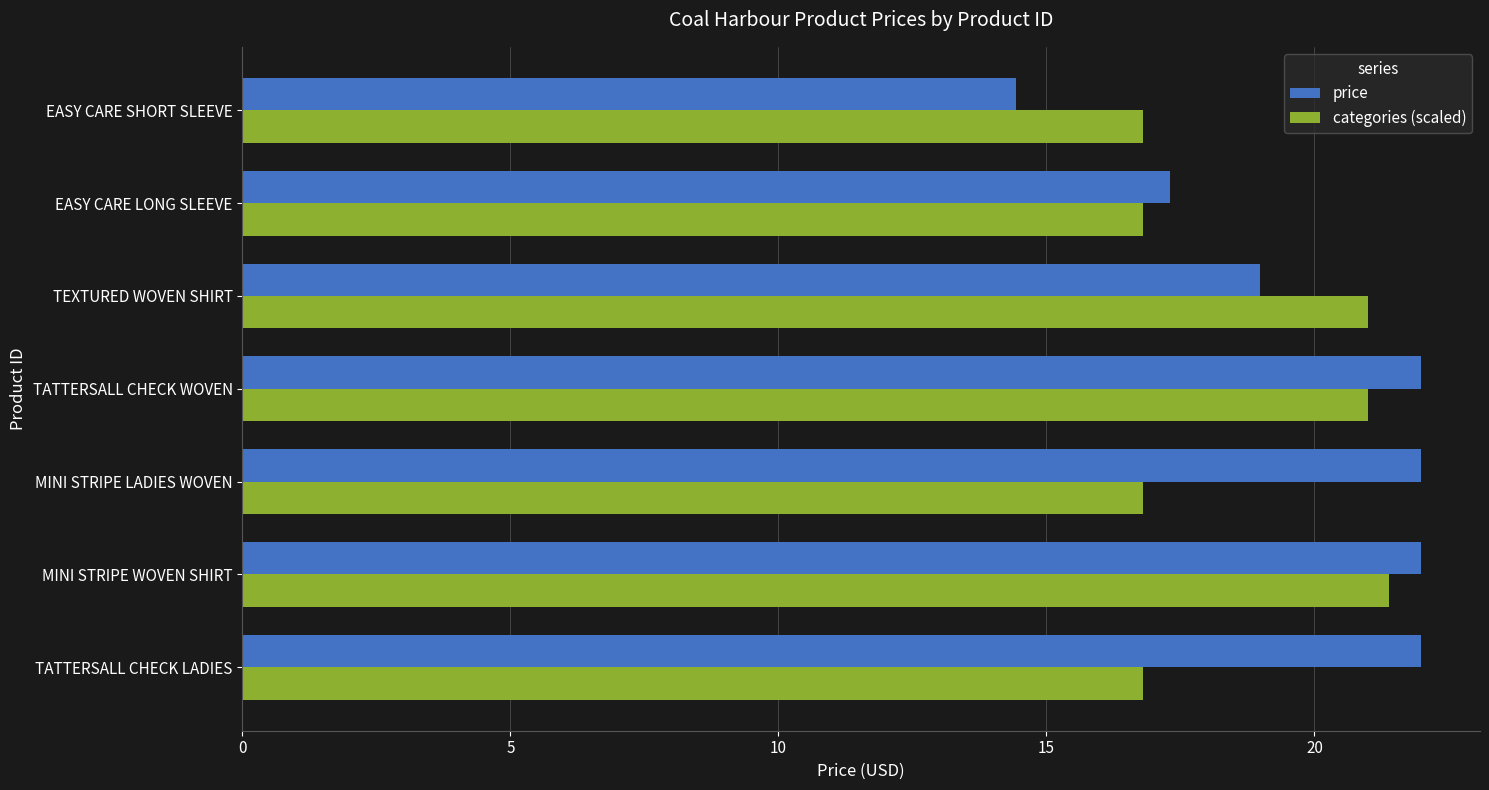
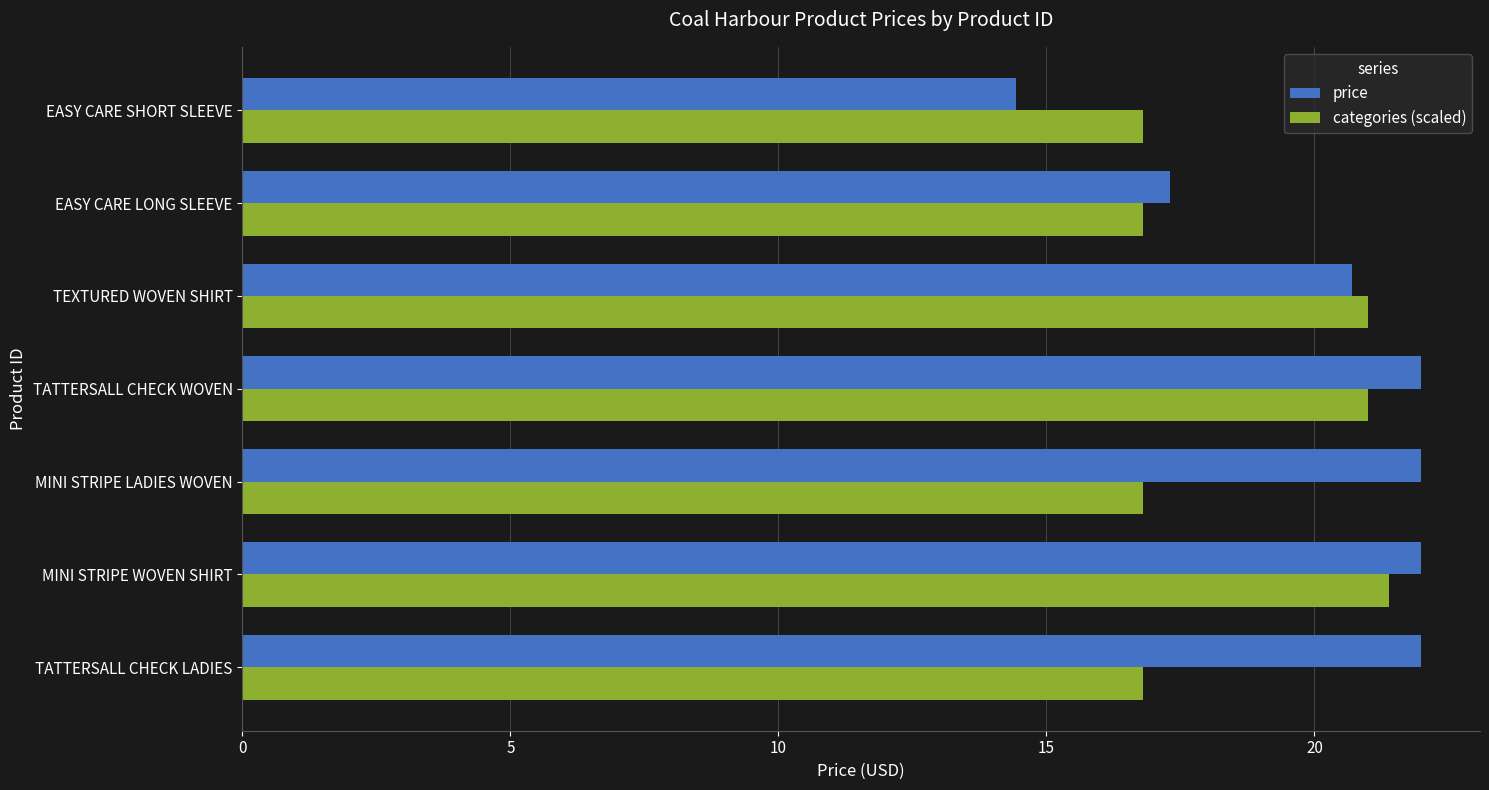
price, TEXTURED WOVEN SHIRT: 19.0 -> 20.7
